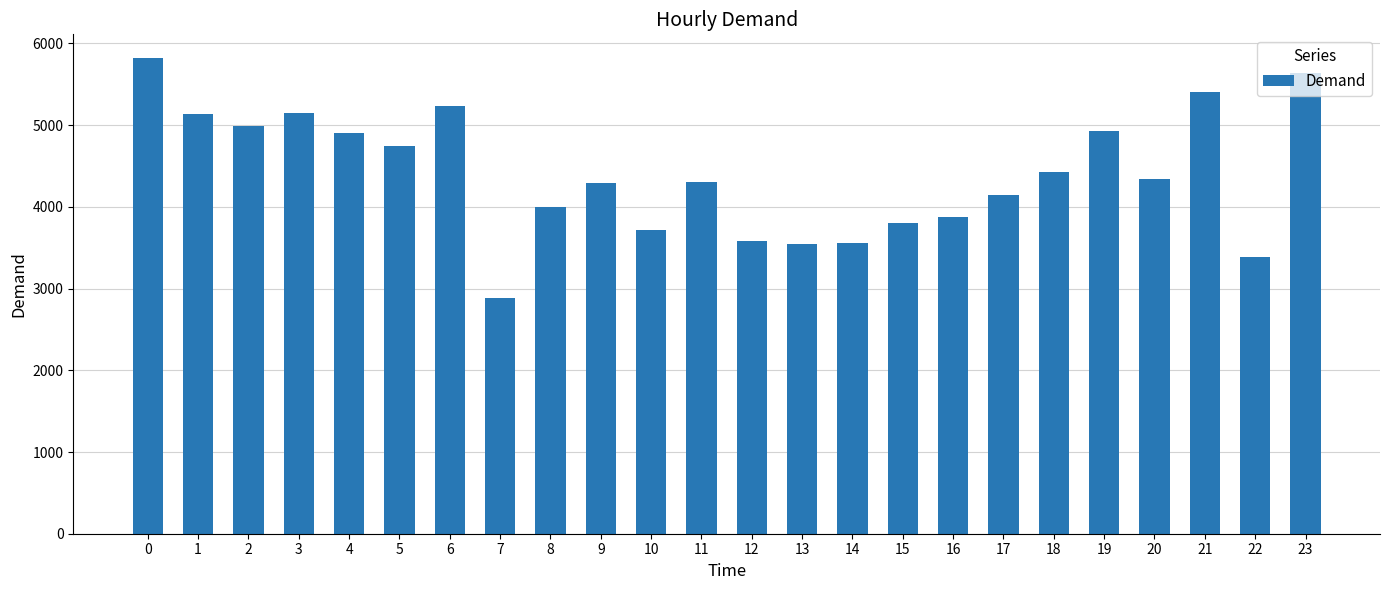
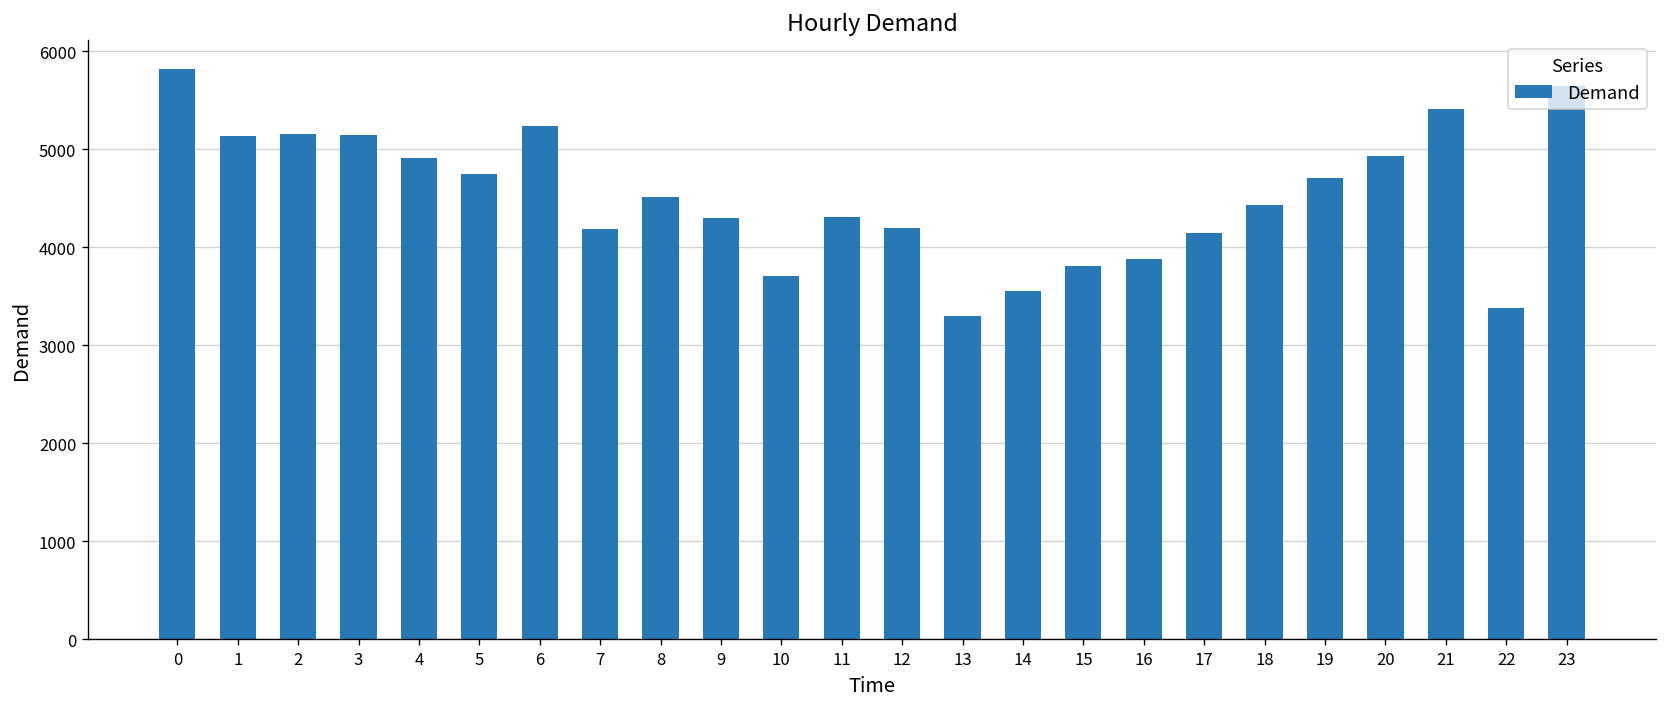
2: 5000 -> 5200
7: 2900 -> 4200
8: 4000 -> 4500
12: 3600 -> 4200
13: 3500 -> 3300
19: 4900 -> 4700
20: 4300 -> 4900
